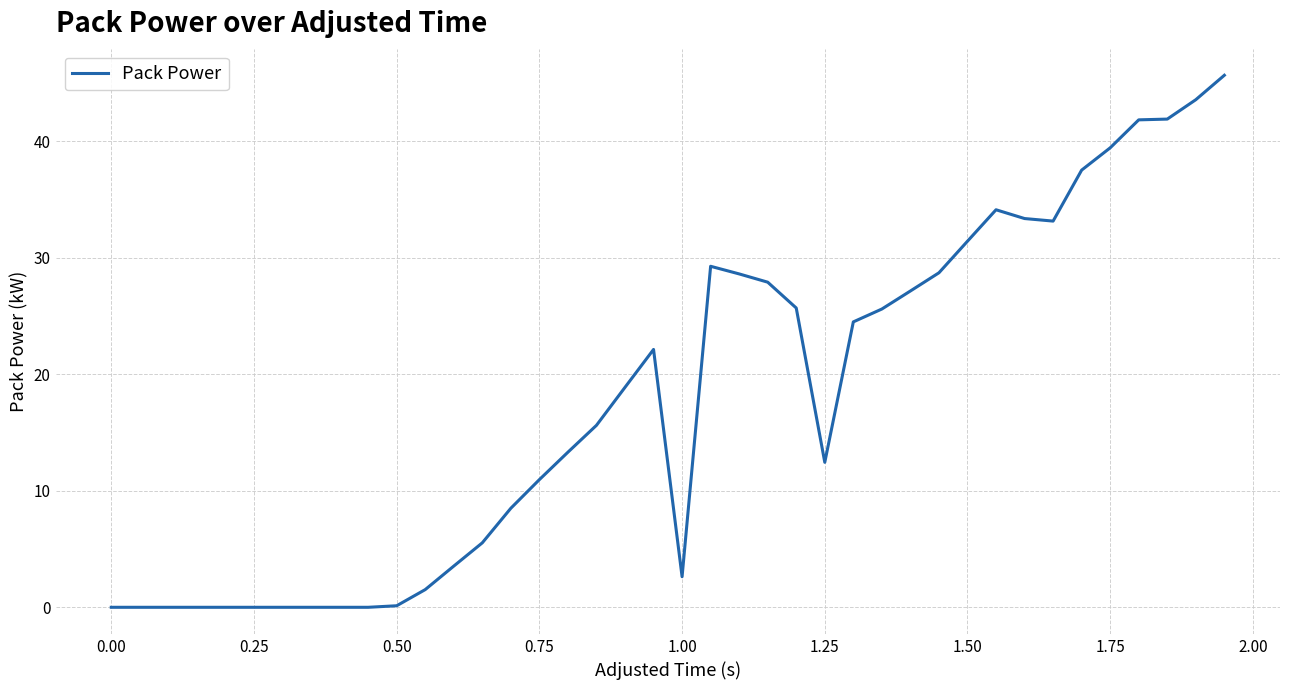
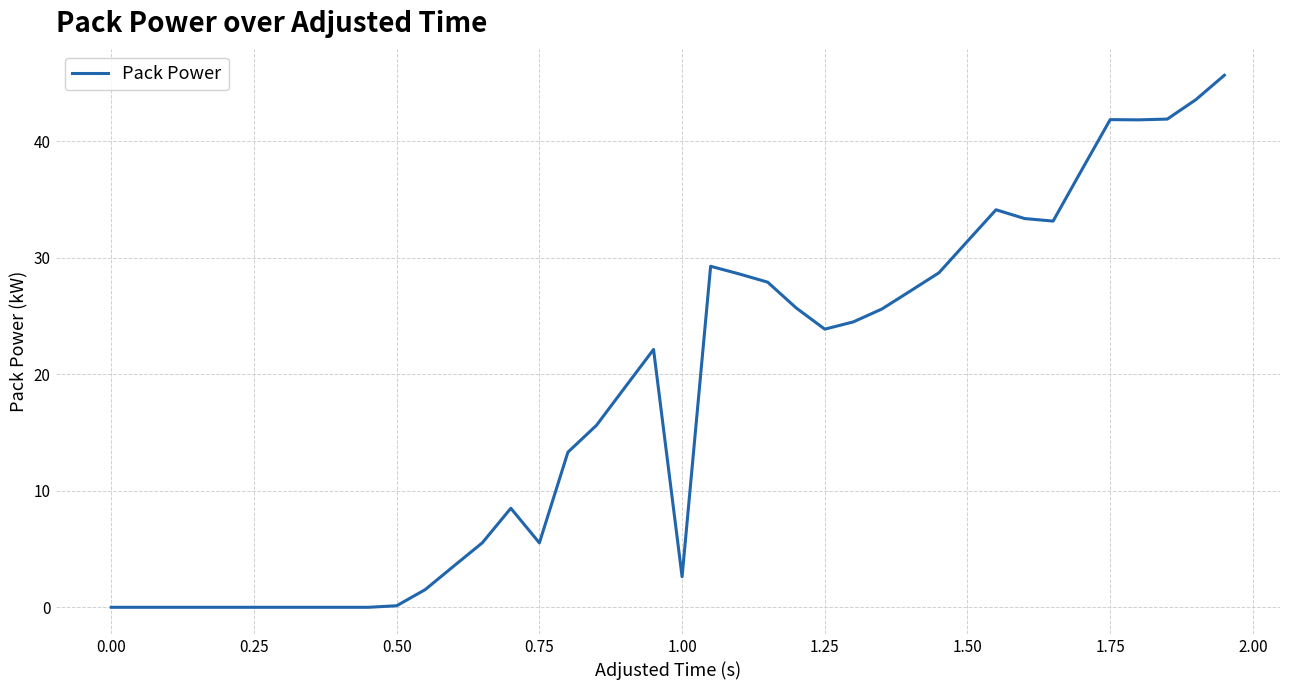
0.75: 11.0 -> 5.5
1.25: 12.4 -> 23.9
1.75: 39.4 -> 41.9
